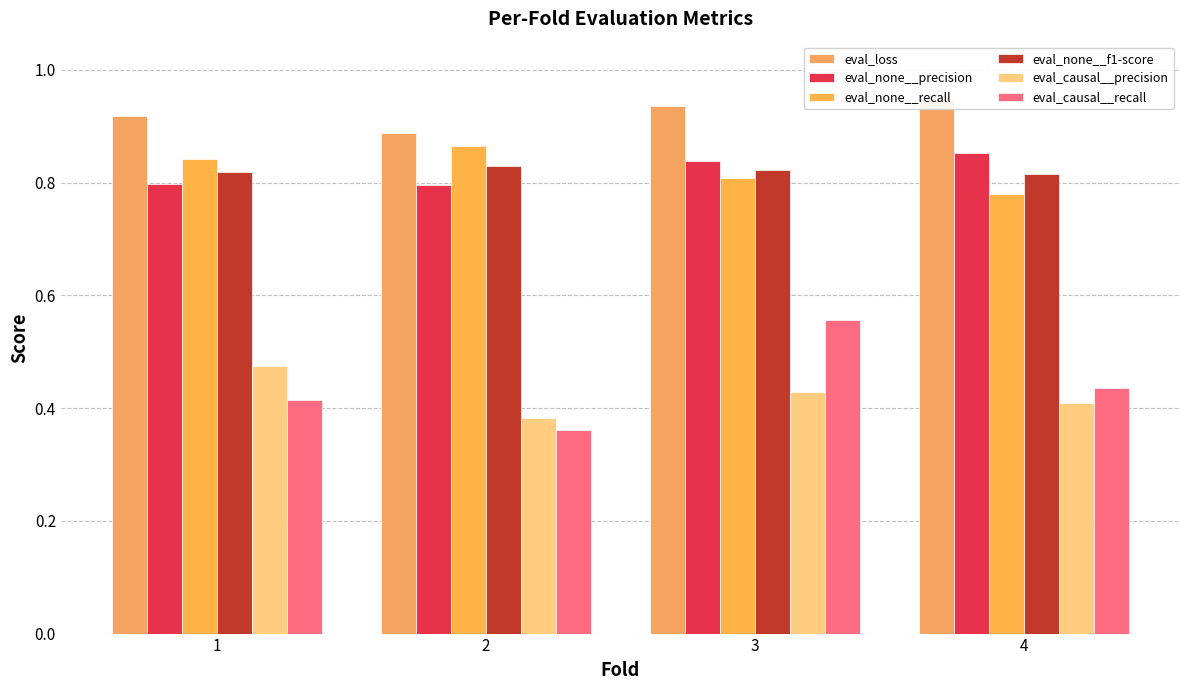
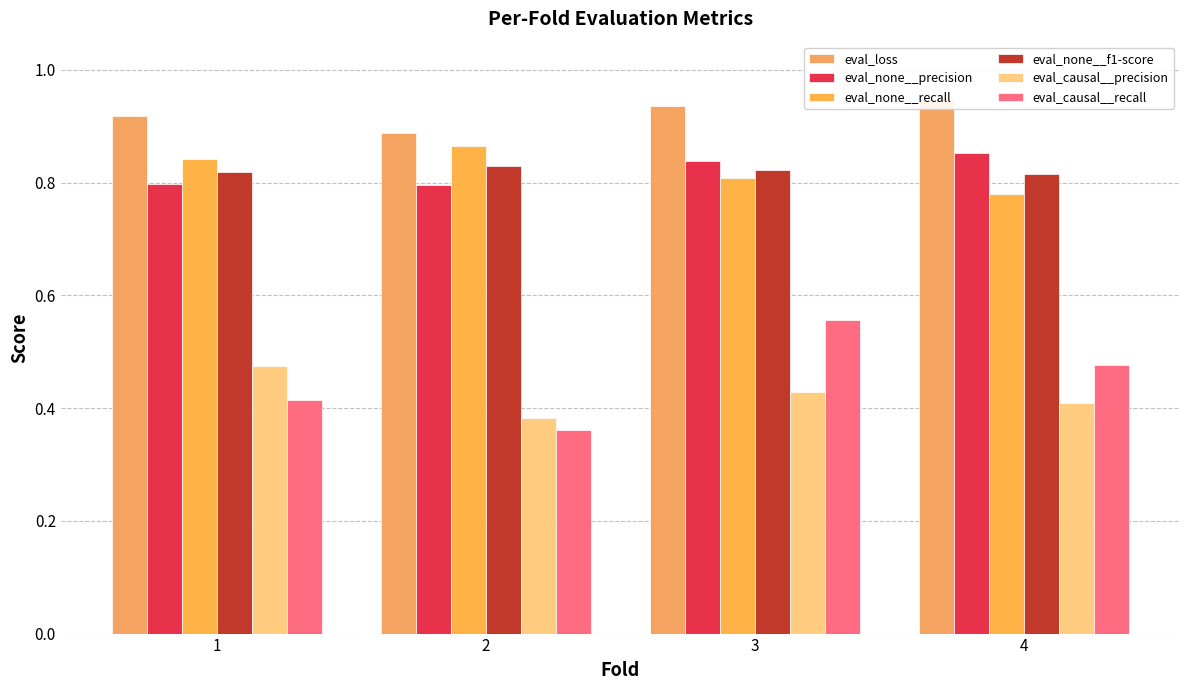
eval_causal__recall, 4: 0.44 -> 0.48
